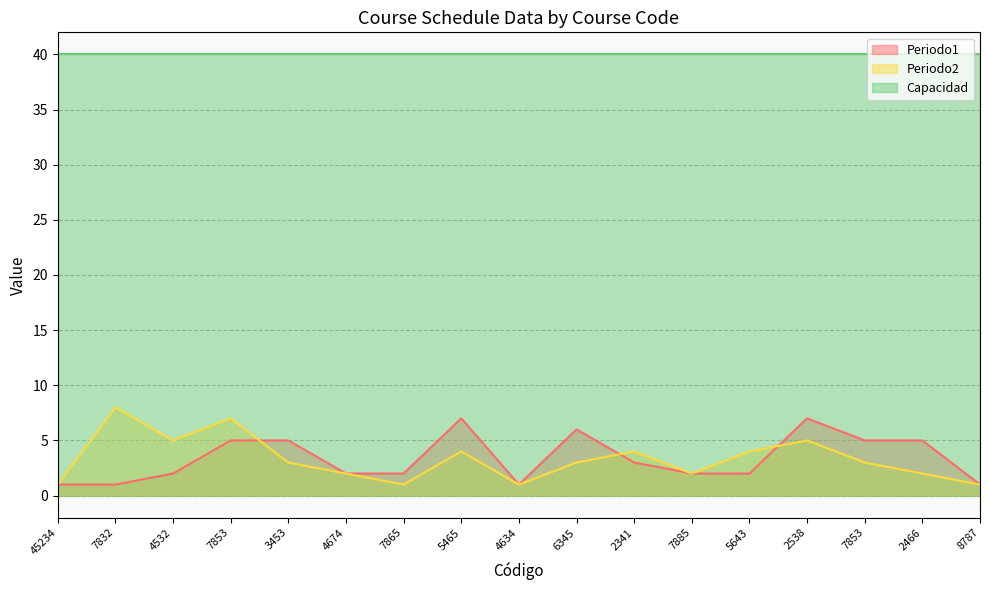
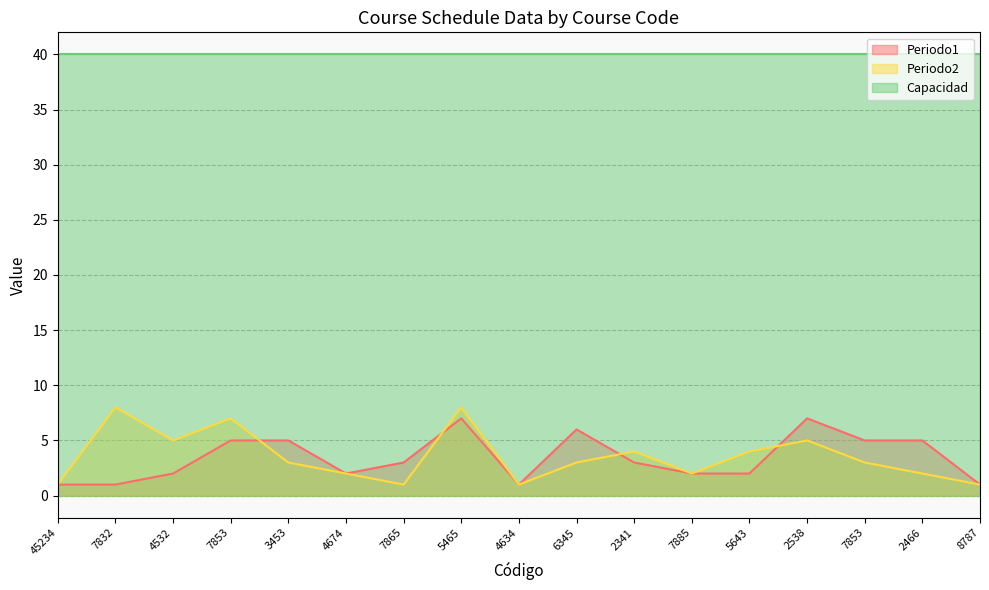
Periodo1, 7865: 2 -> 3
Periodo2, 5465: 4 -> 8
